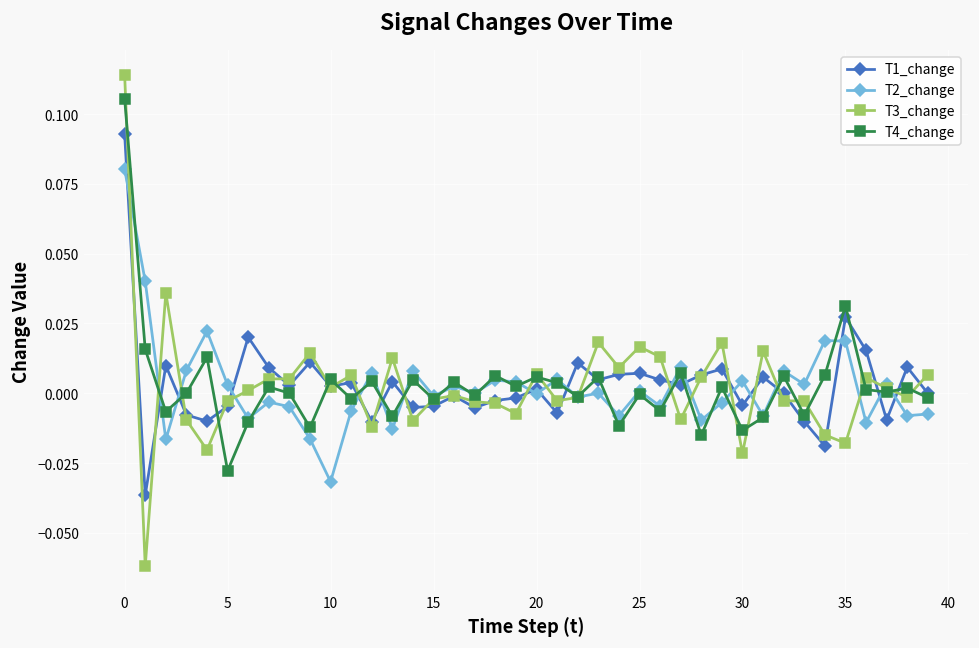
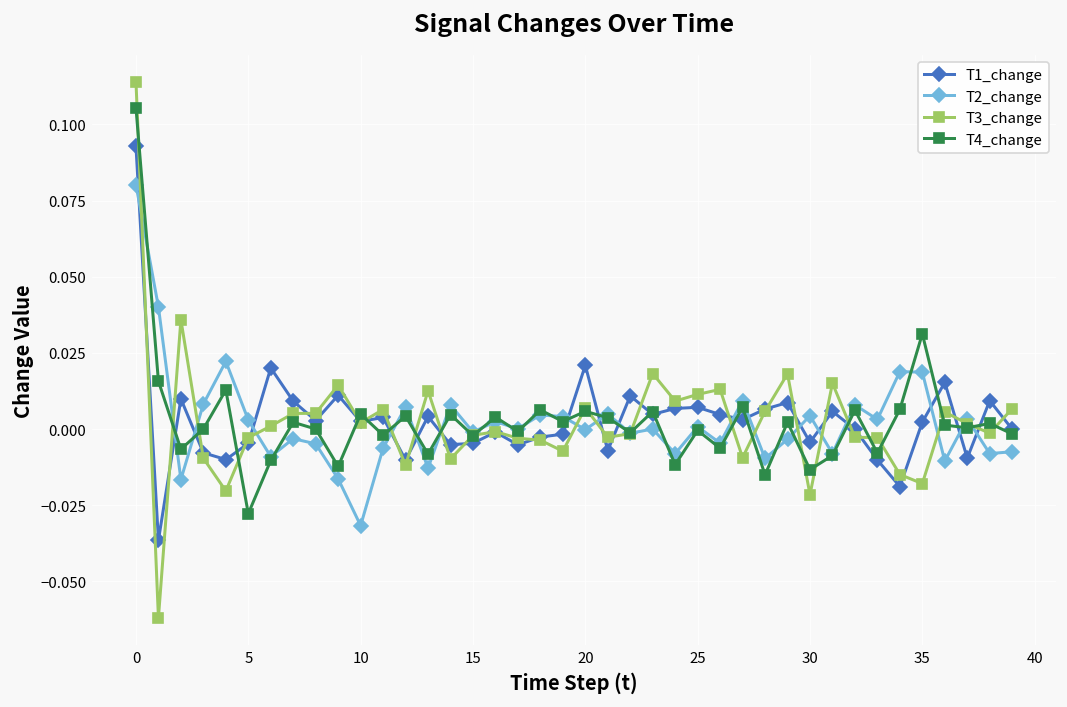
T1_change, 20: 0.001 -> 0.021
T3_change, 25: 0.017 -> 0.011
T1_change, 35: 0.027 -> 0.002
